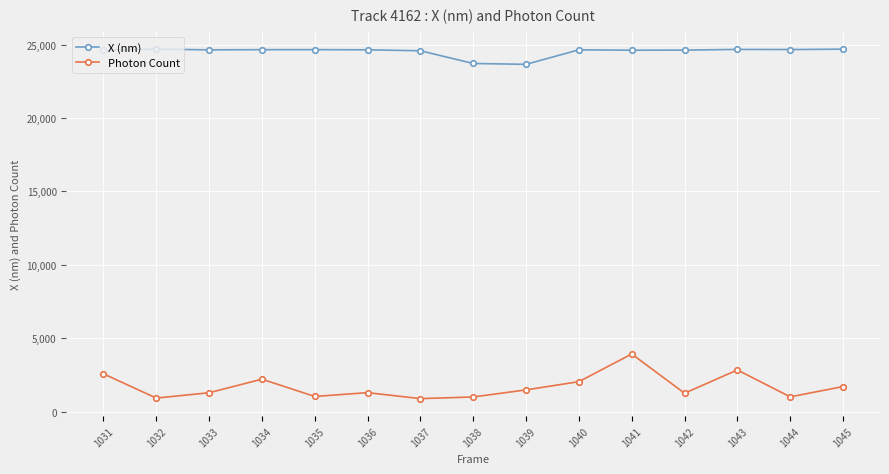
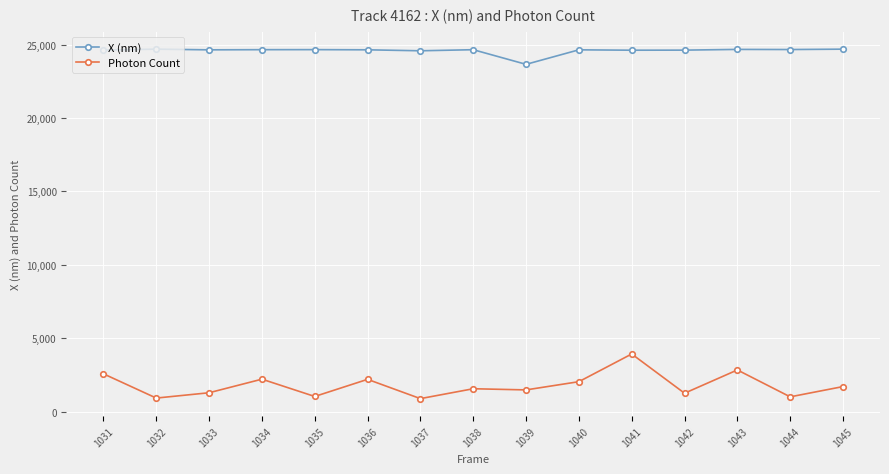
Photon Count, 1036: 1,300 -> 2,200
X (nm), 1038: 23,700 -> 24,700
Photon Count, 1038: 1,000 -> 1,600
